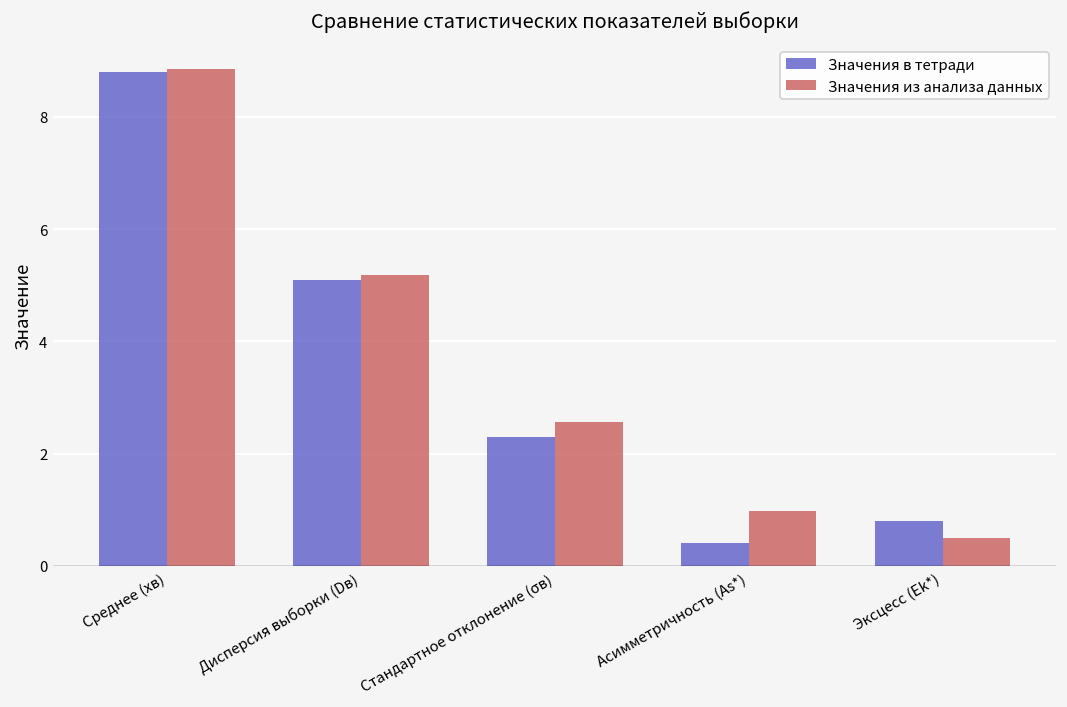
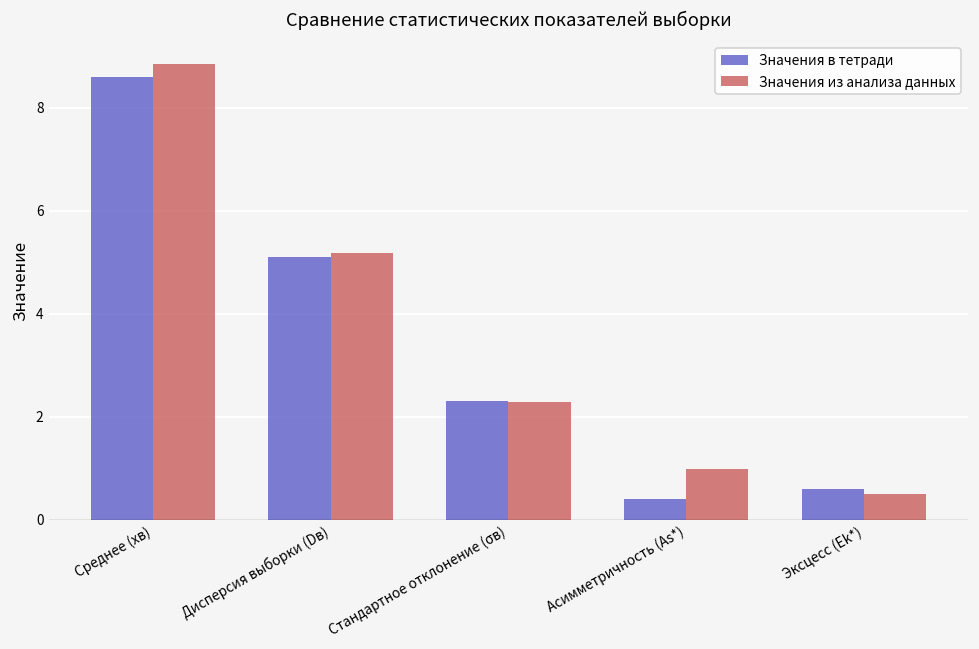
Значения в тетради, Среднее (xв): 8.8 -> 8.6
Значения из анализа данных, Стандартное отклонение (σв): 2.6 -> 2.3
Значения в тетради, Эксцесс (Ek*): 0.8 -> 0.6
